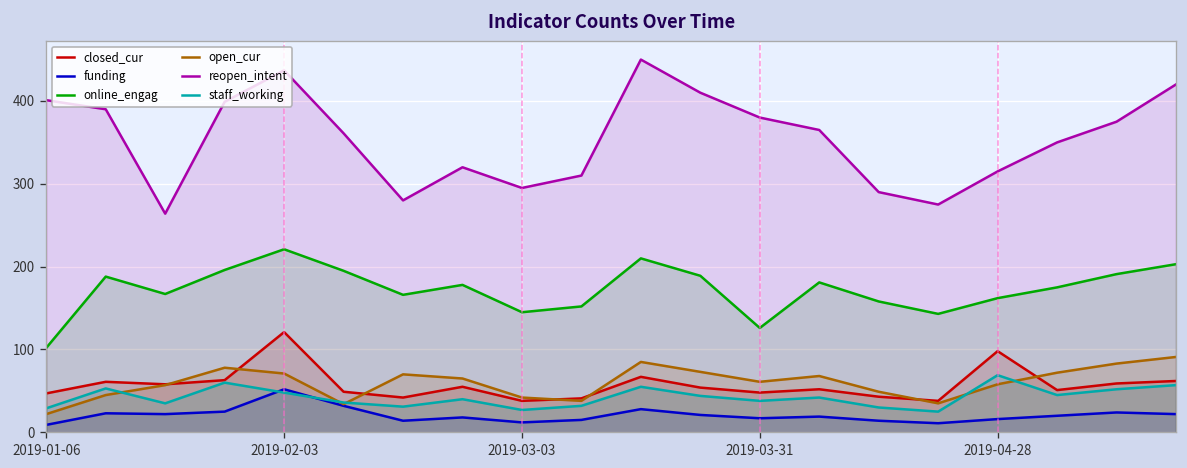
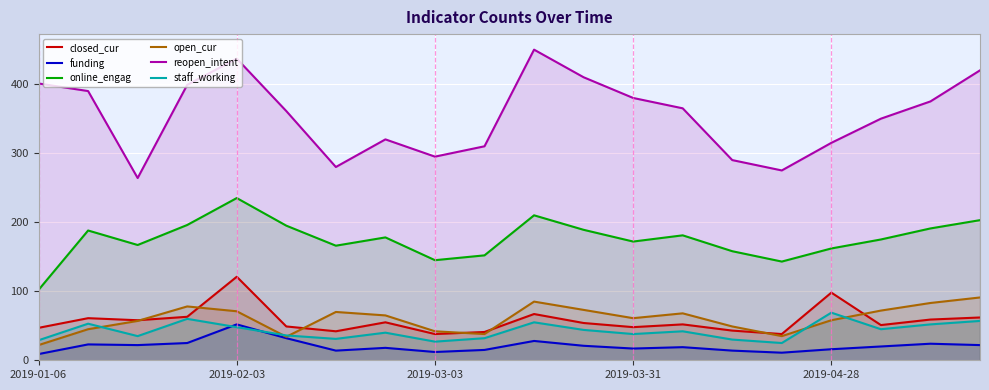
online_engag, 2019-02-03: 220 -> 240
online_engag, 2019-03-31: 130 -> 170
